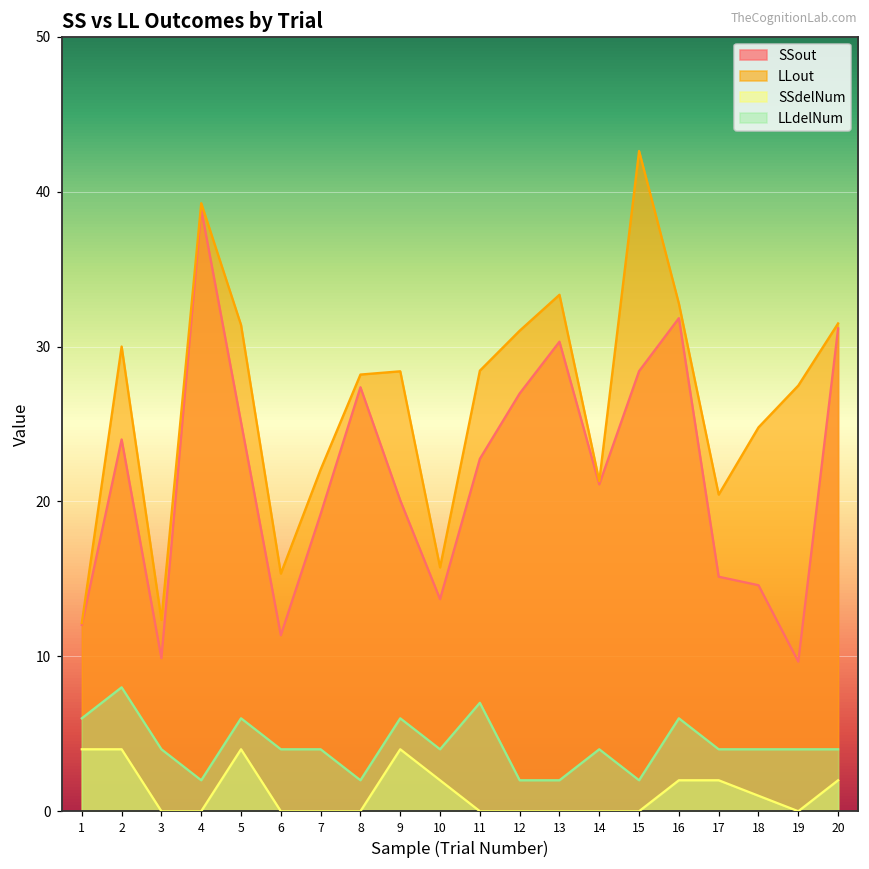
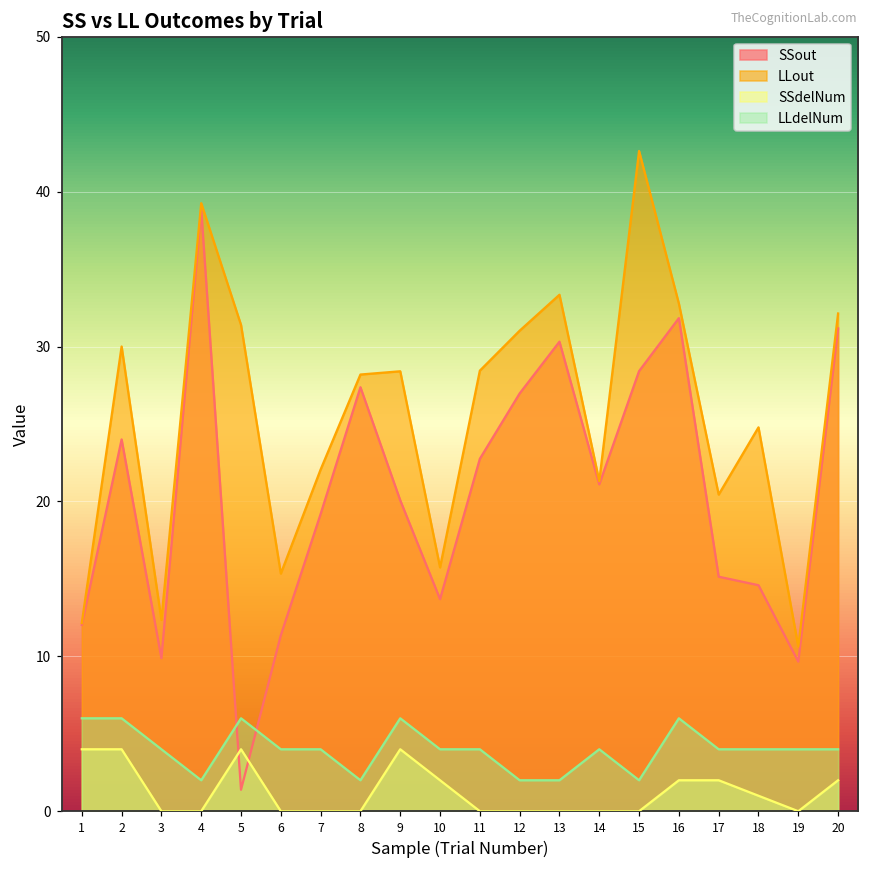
LLdelNum, 2: 8 -> 6
SSout, 5: 25.1 -> 1.4
LLdelNum, 11: 7 -> 4
LLout, 19: 27.5 -> 10.6
LLout, 20: 31.5 -> 32.1
